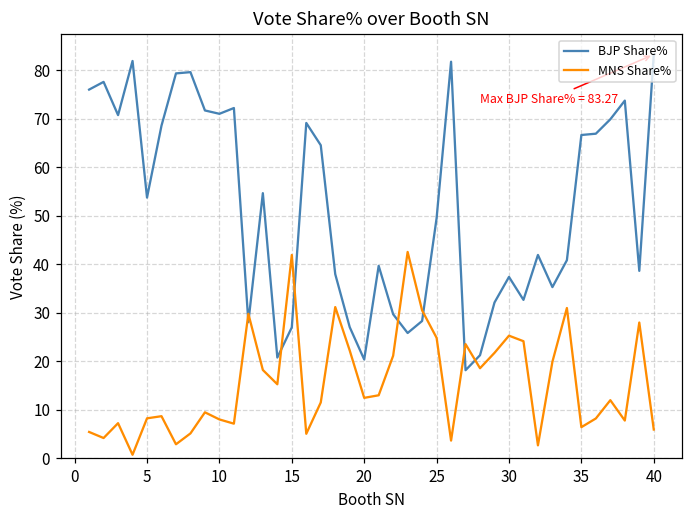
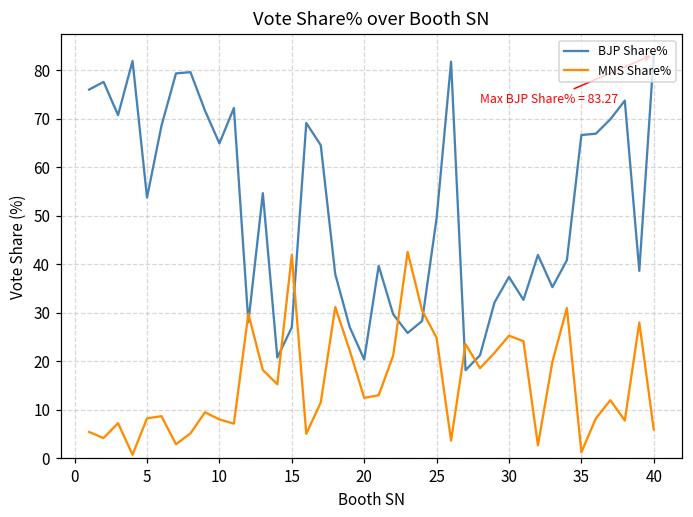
BJP Share%, 10: 71 -> 65
MNS Share%, 35: 6 -> 1
